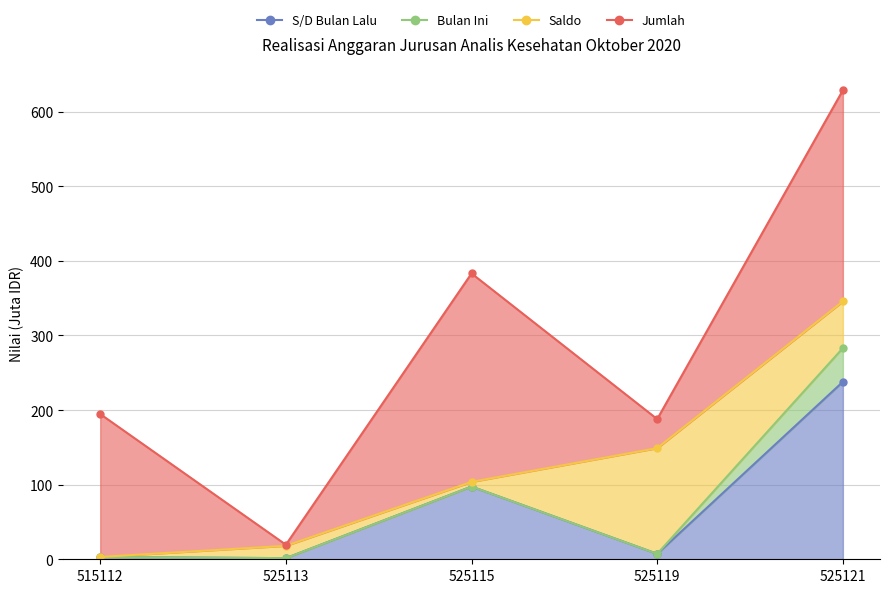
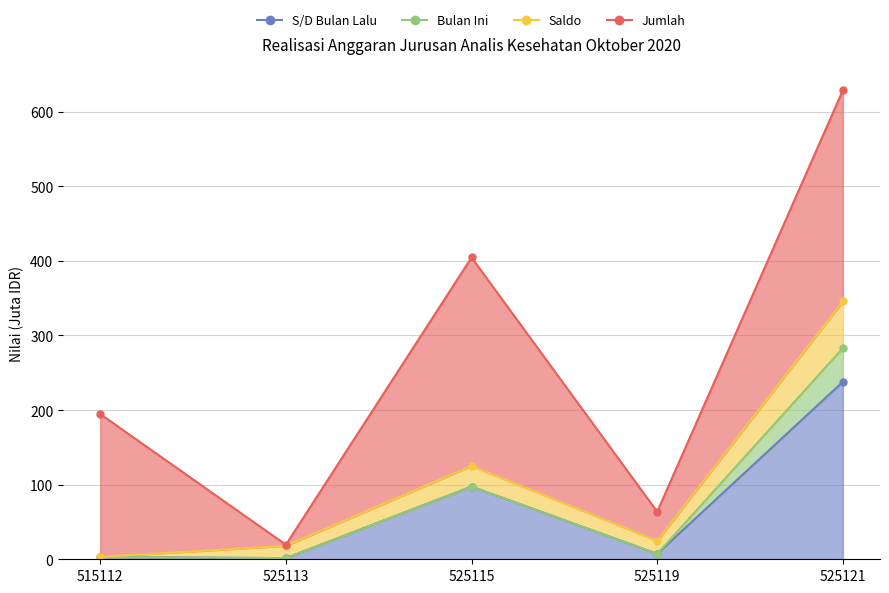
Saldo, 525115: 10 -> 30
Saldo, 525119: 140 -> 20
